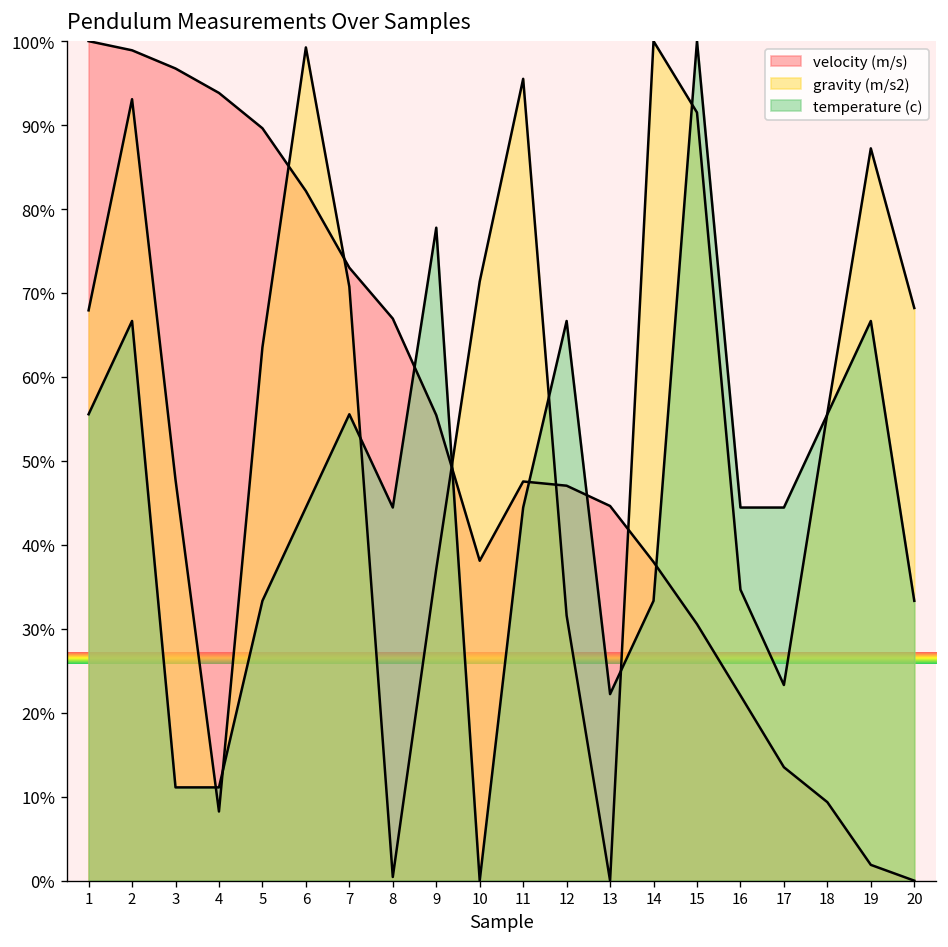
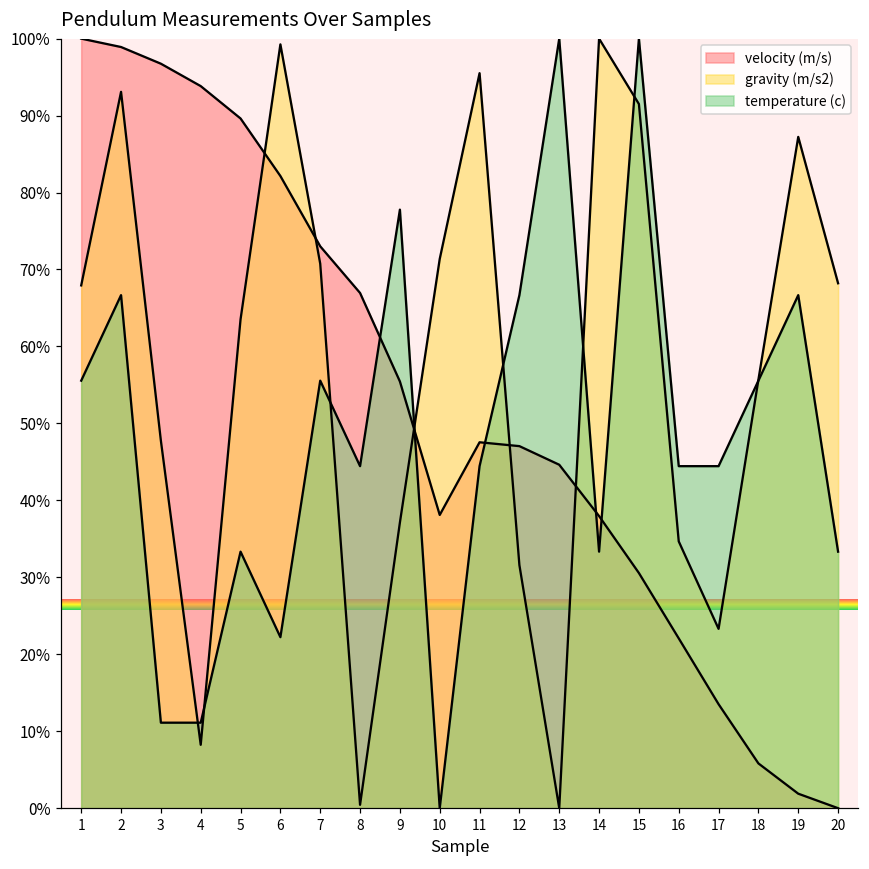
temperature (c), 6: 44% -> 22%
temperature (c), 13: 22% -> 100%
velocity (m/s), 18: 9% -> 6%
